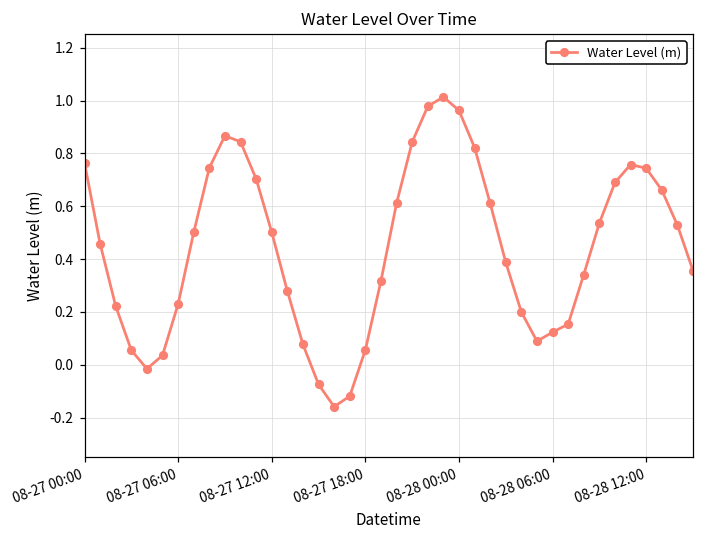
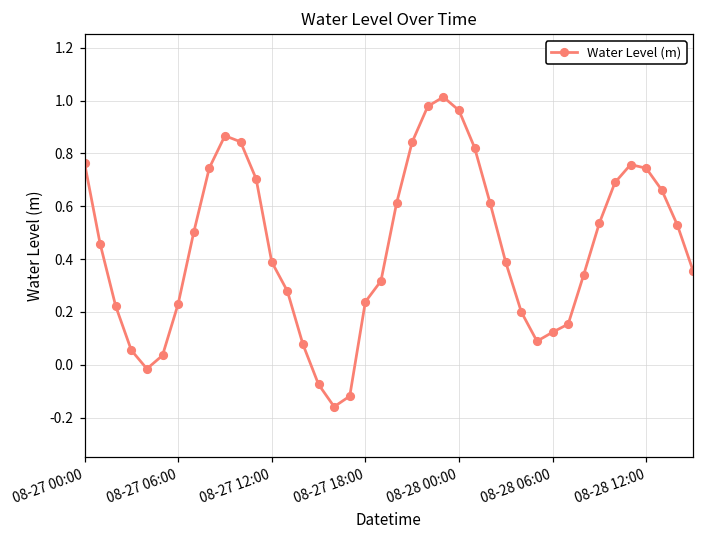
08-27 12:00: 0.50 -> 0.39
08-27 18:00: 0.06 -> 0.24
